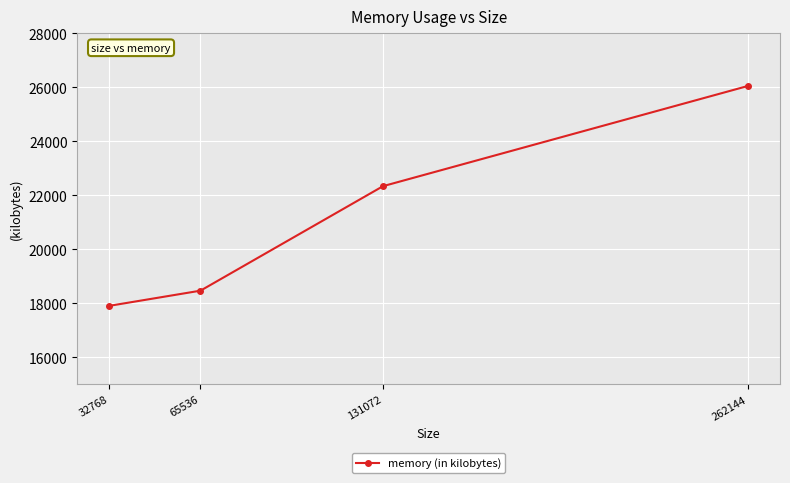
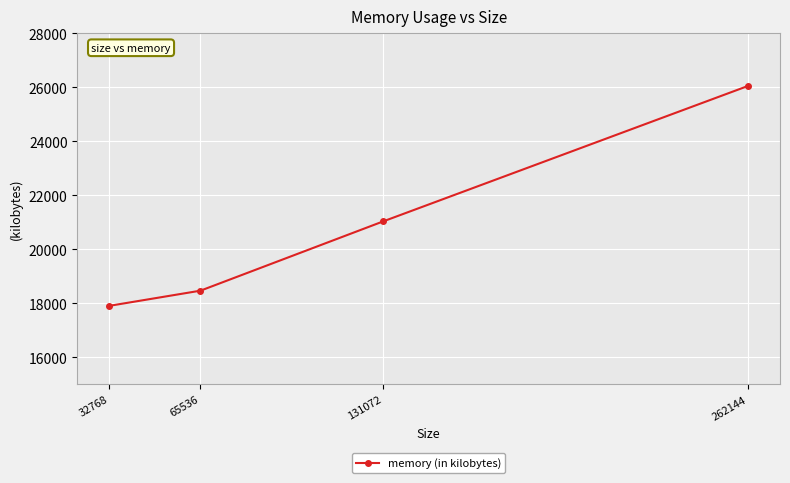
131072: 22300 -> 21000
